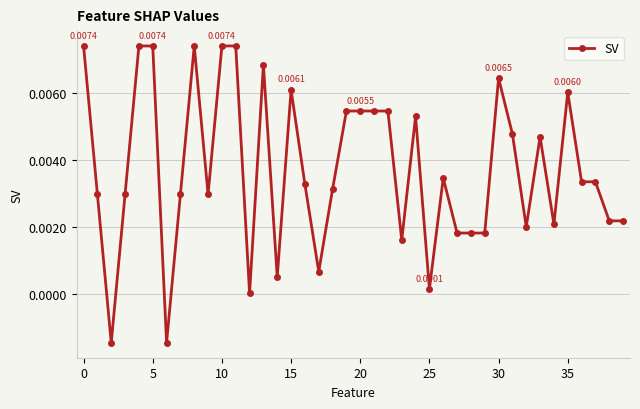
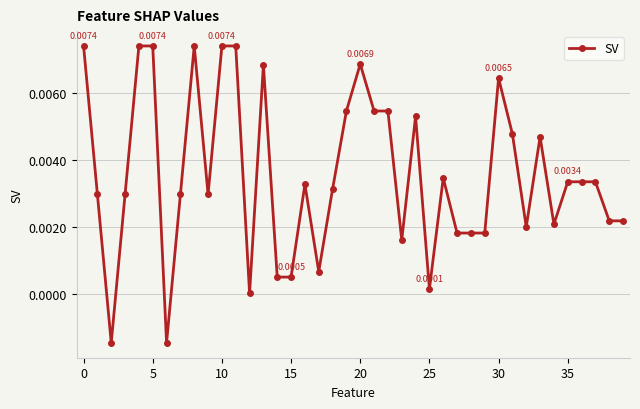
15: 0.0061 -> 0.0005
20: 0.0055 -> 0.0069
35: 0.0060 -> 0.0034
